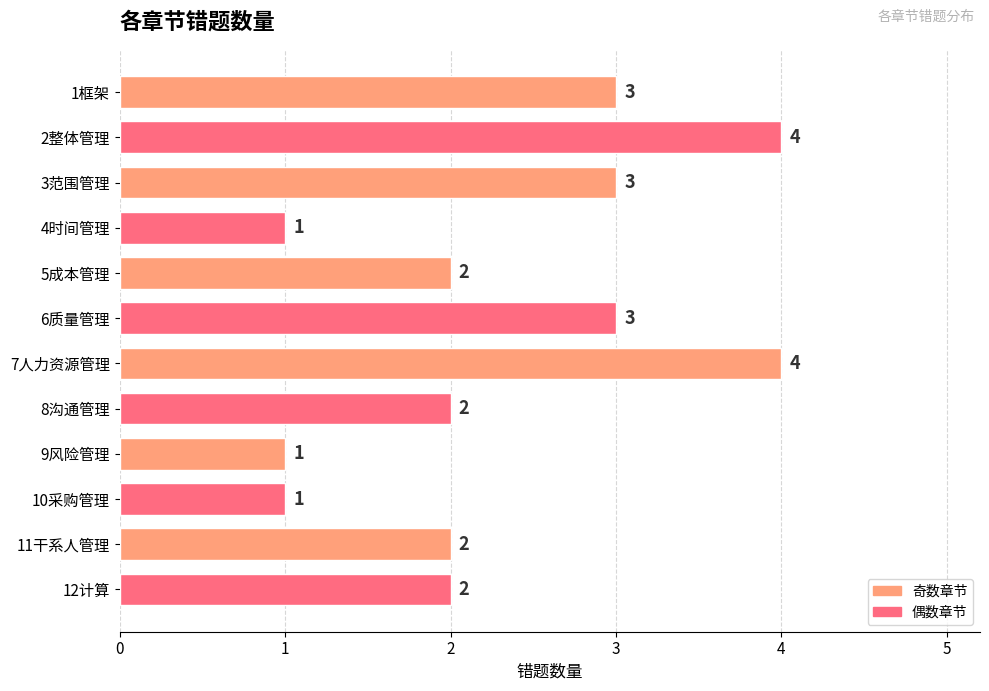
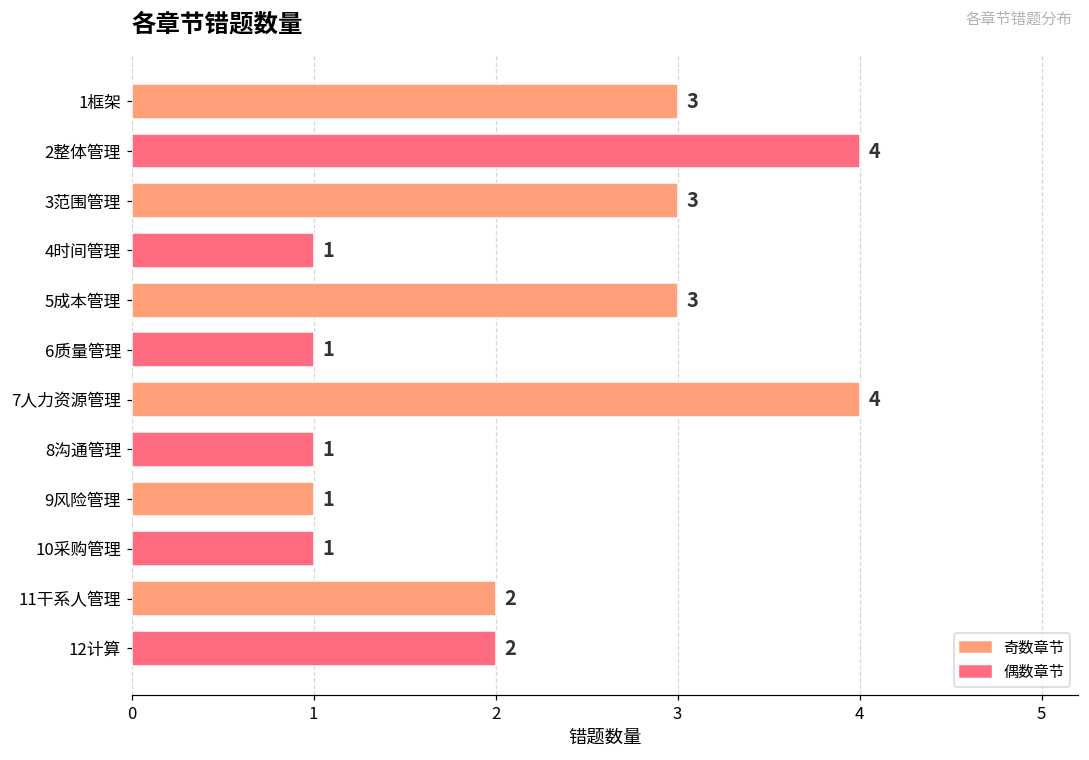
5成本管理: 2 -> 3
6质量管理: 3 -> 1
8沟通管理: 2 -> 1
